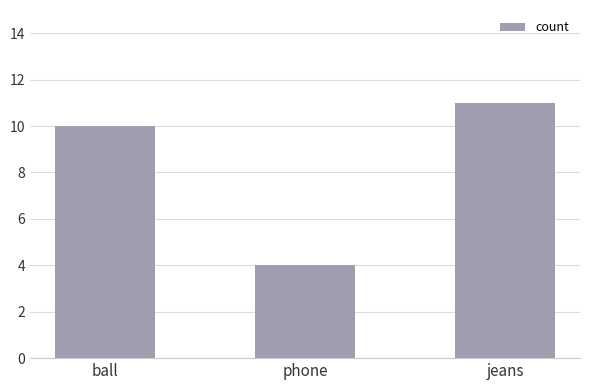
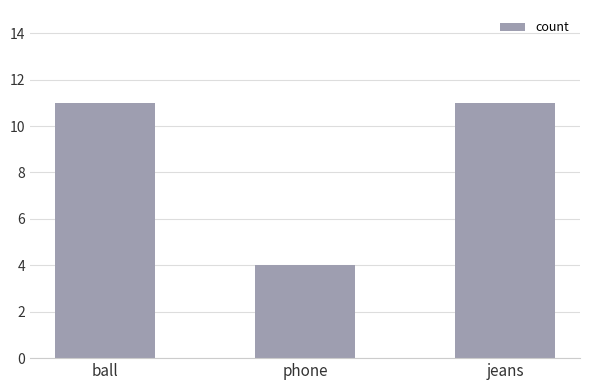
ball: 10 -> 11
